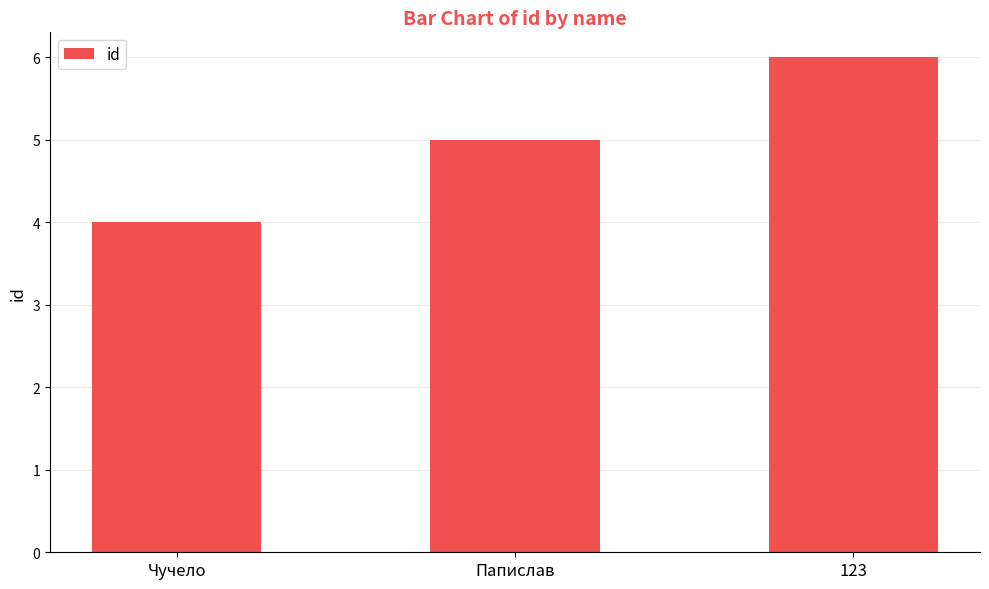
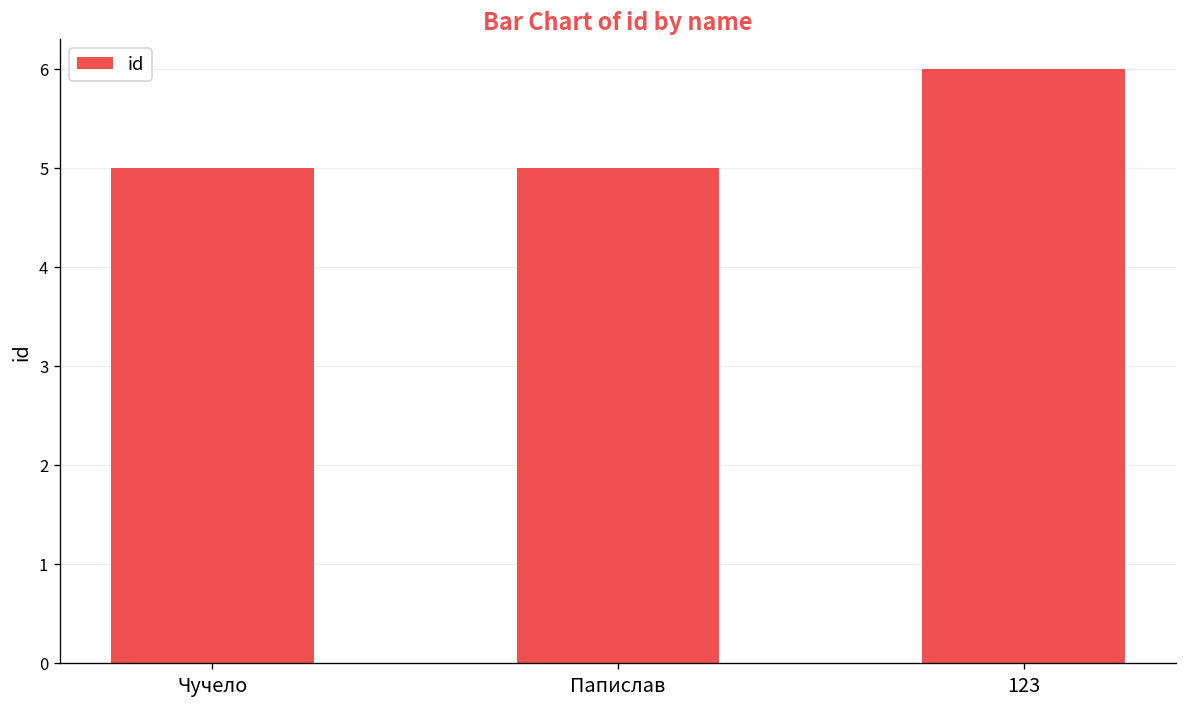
Чучело: 4 -> 5
